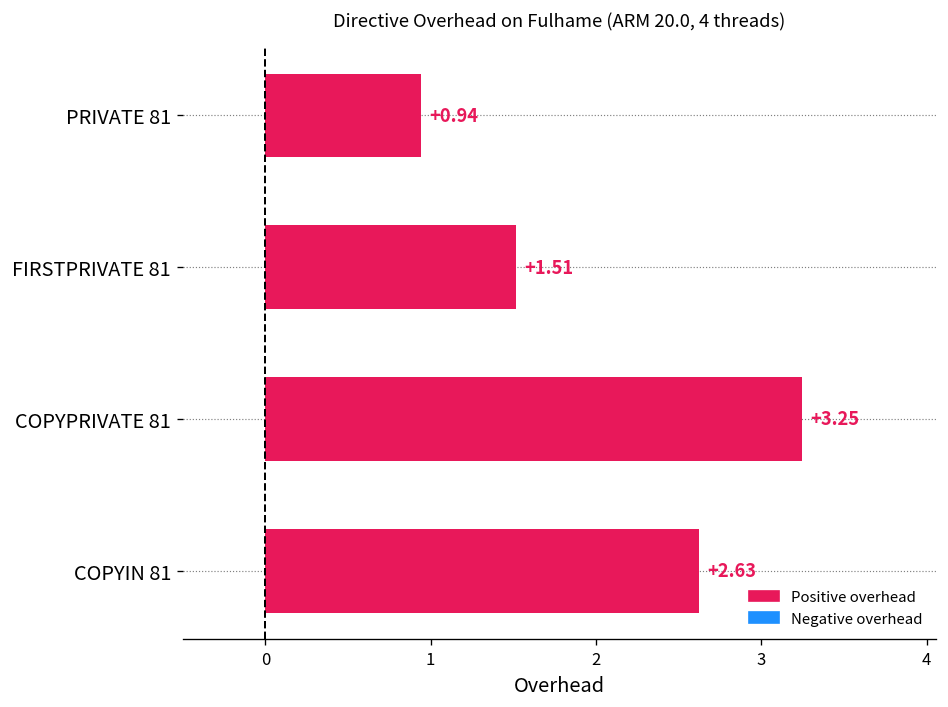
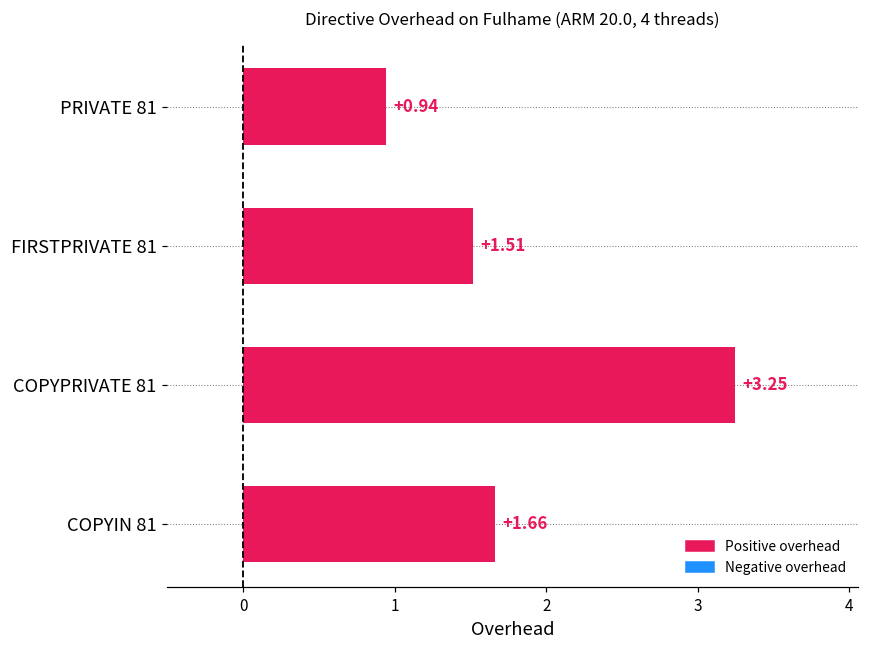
COPYIN 81: +2.63 -> +1.66
